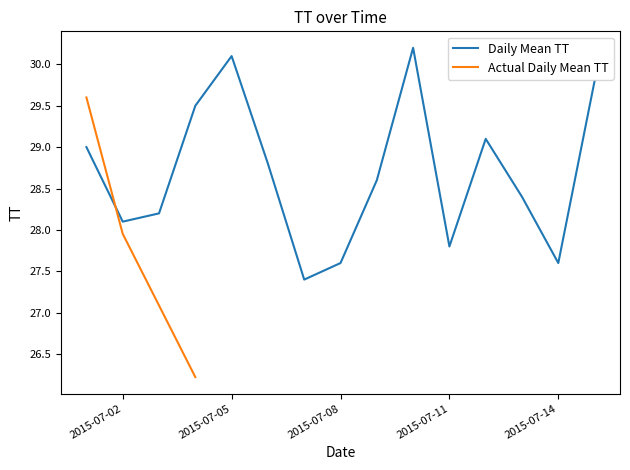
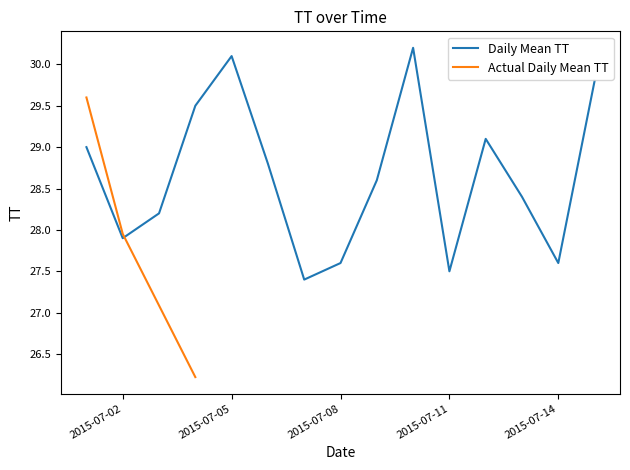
Daily Mean TT, 2015-07-02: 28.1 -> 27.9
Daily Mean TT, 2015-07-11: 27.8 -> 27.5
